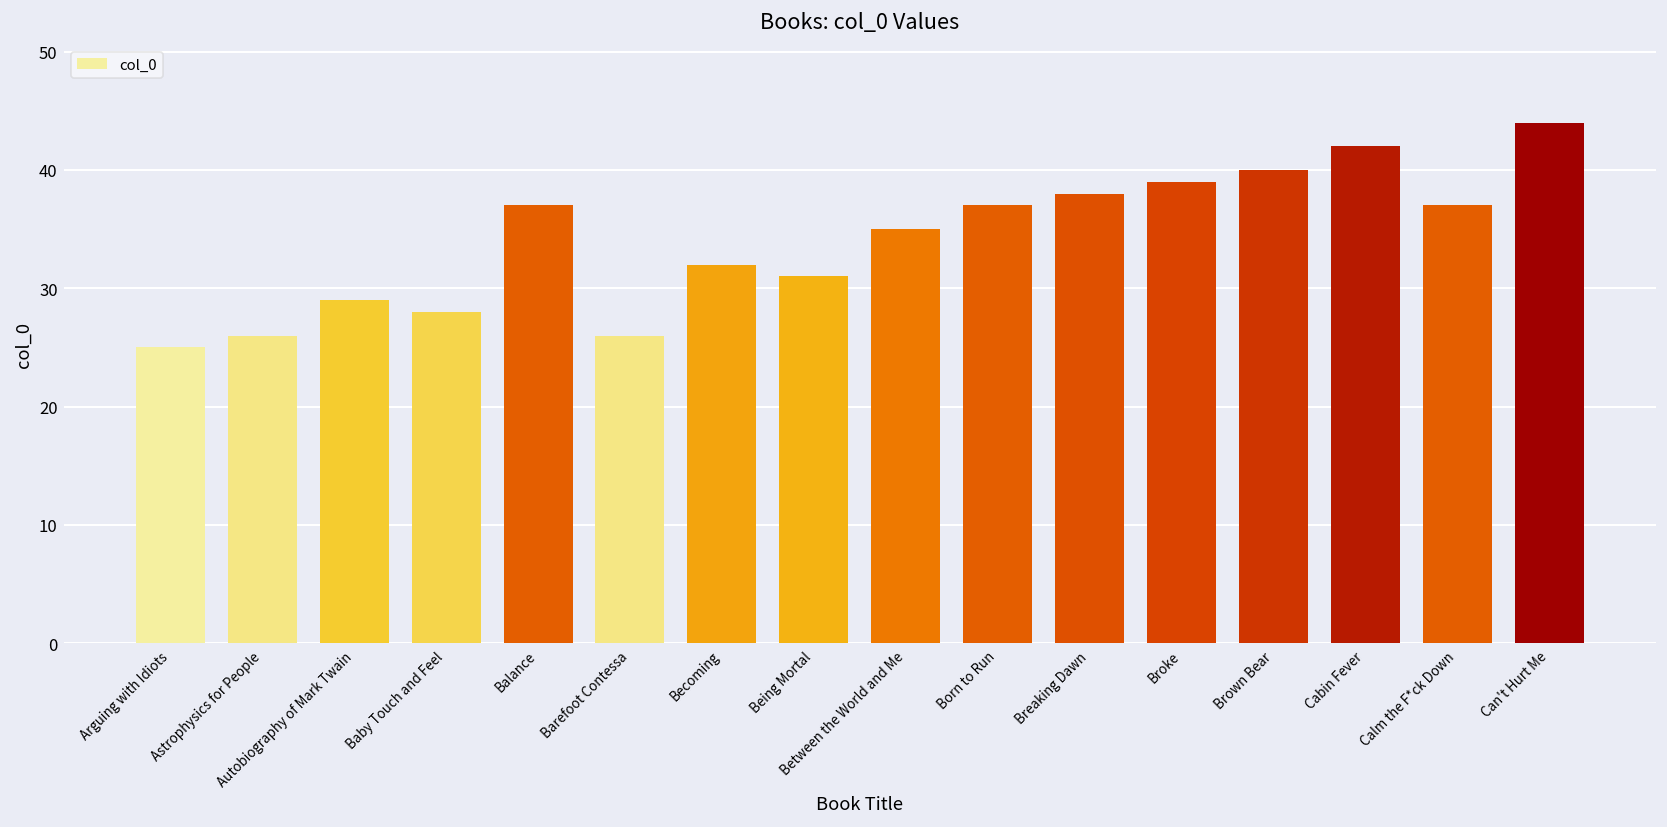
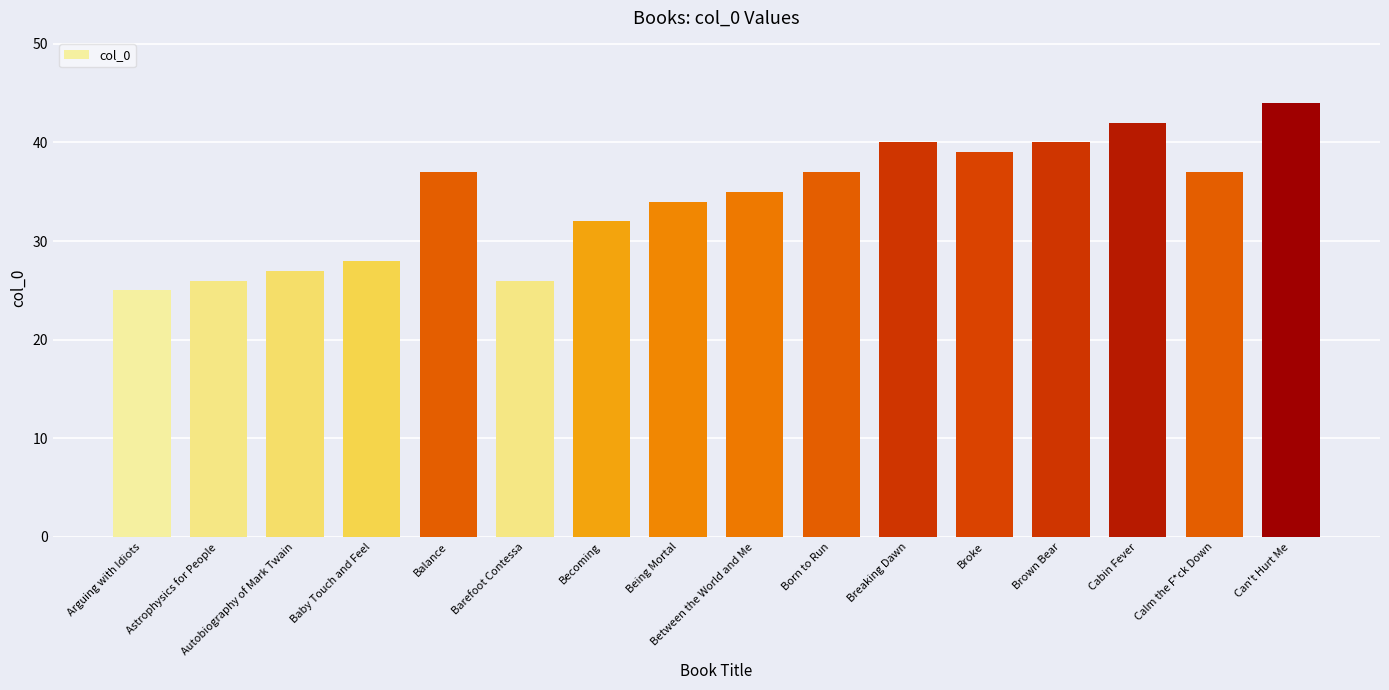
Autobiography of Mark Twain: 29 -> 27
Being Mortal: 31 -> 34
Breaking Dawn: 38 -> 40
